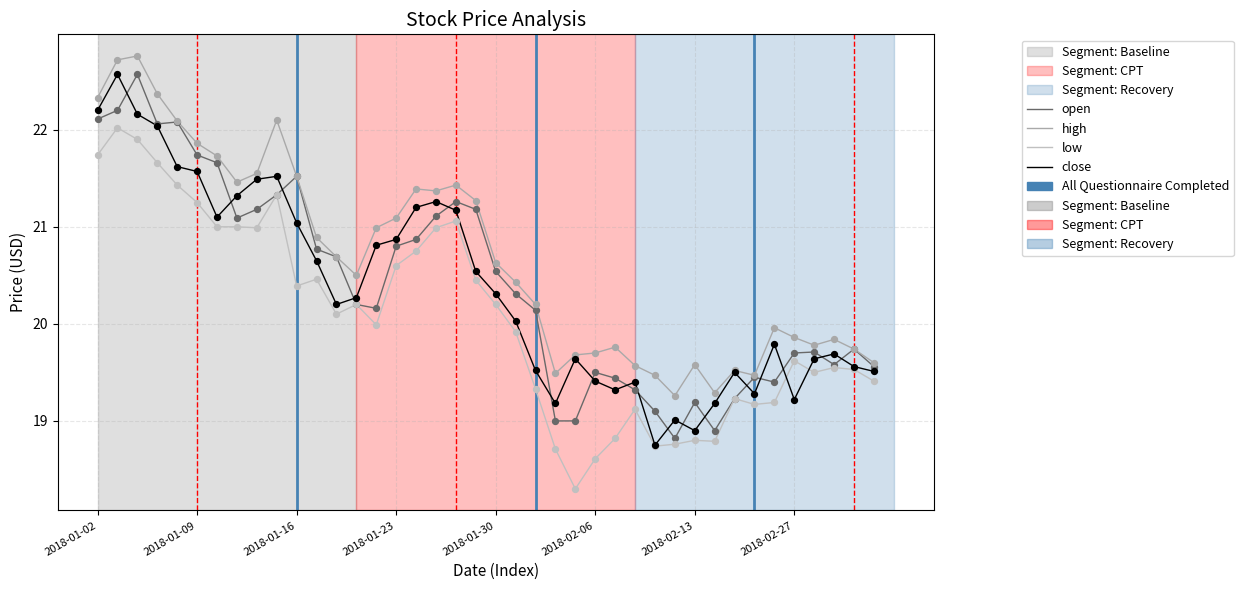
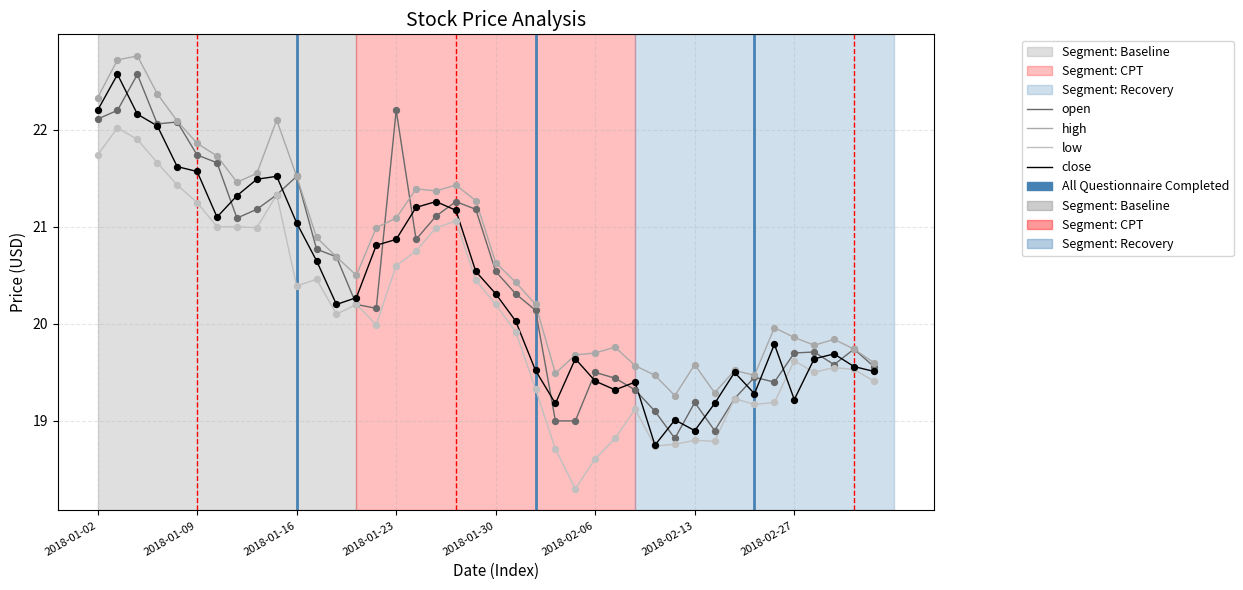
open, 2018-01-23: 20.8 -> 22.2
